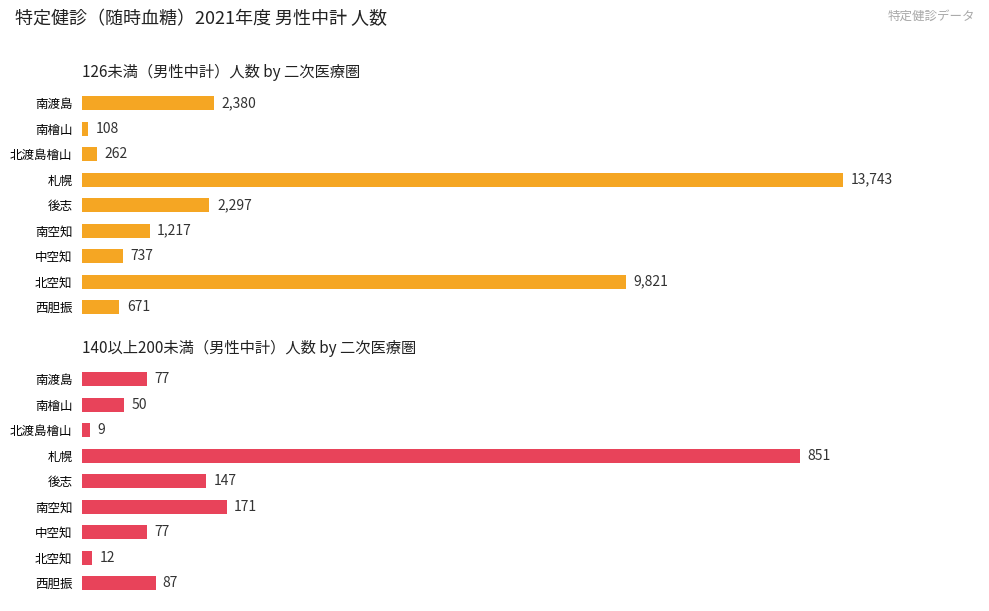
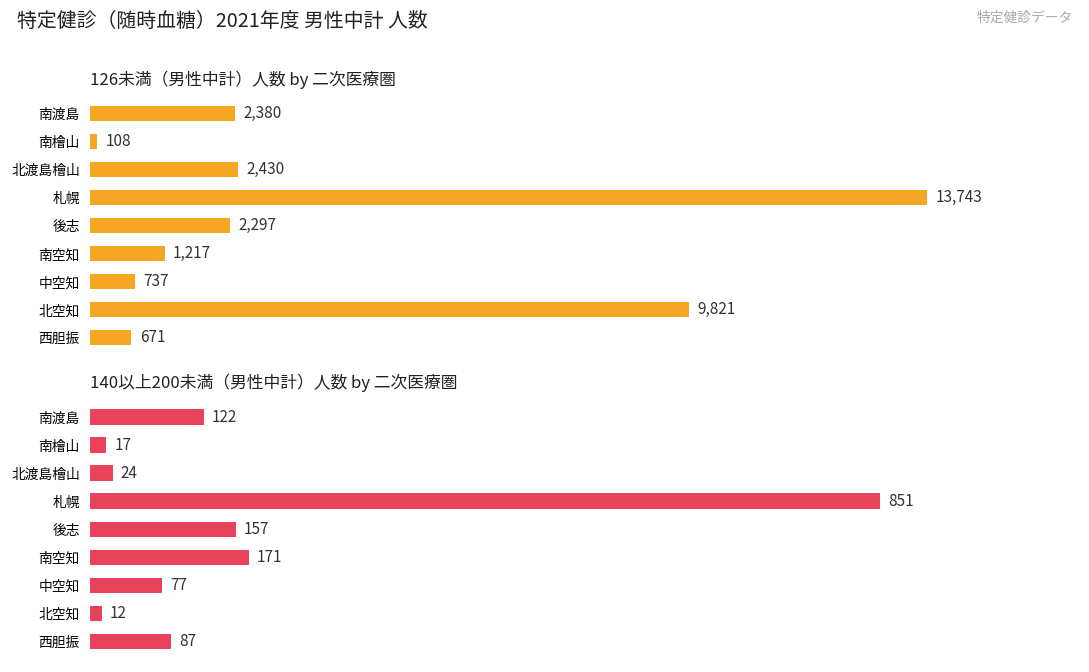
126未満（男性中計）人数 by 二次医療圏, 北渡島檜山: 262 -> 2,430
140以上200未満（男性中計）人数 by 二次医療圏, 南渡島: 77 -> 122
140以上200未満（男性中計）人数 by 二次医療圏, 南檜山: 50 -> 17
140以上200未満（男性中計）人数 by 二次医療圏, 北渡島檜山: 9 -> 24
140以上200未満（男性中計）人数 by 二次医療圏, 後志: 147 -> 157
